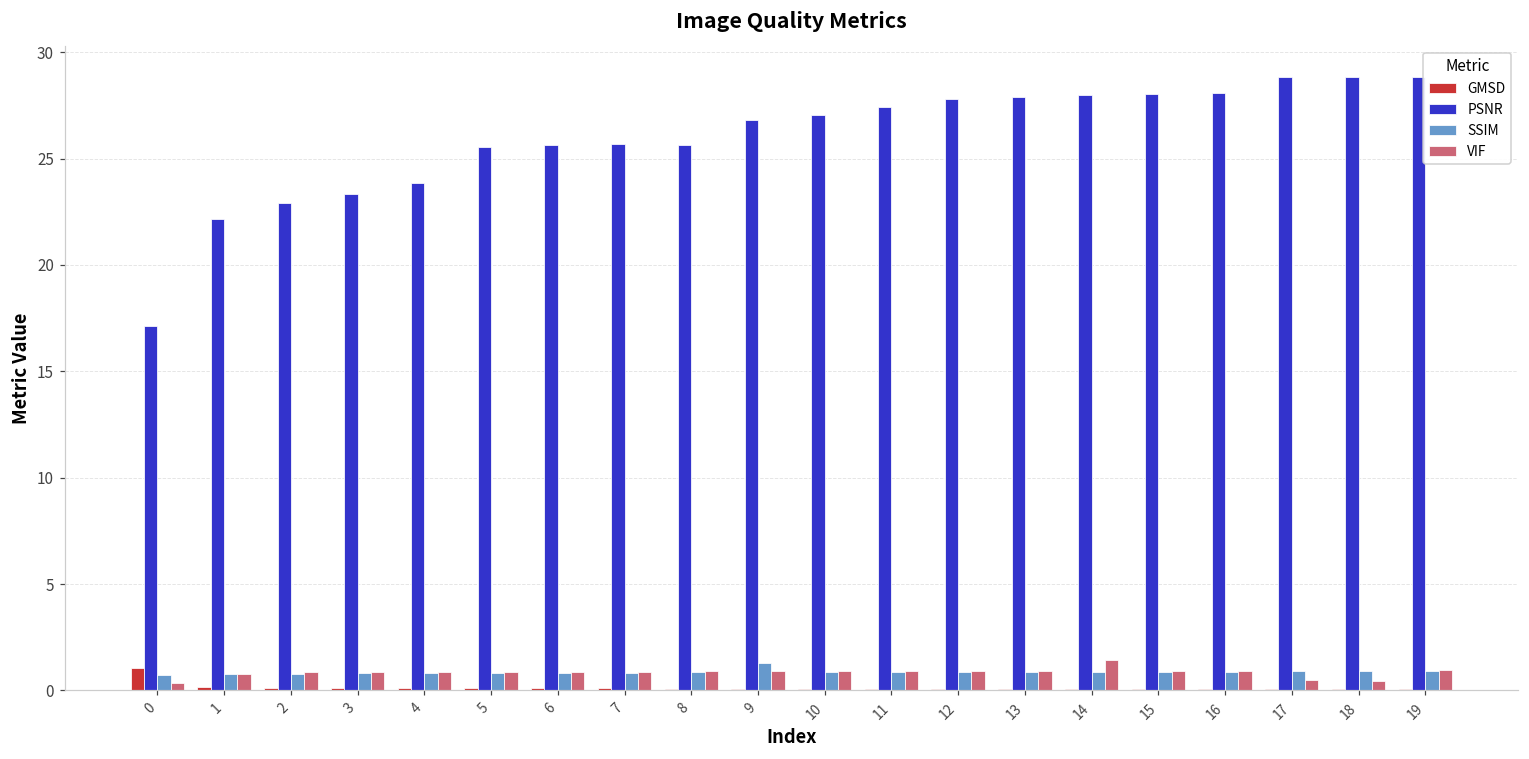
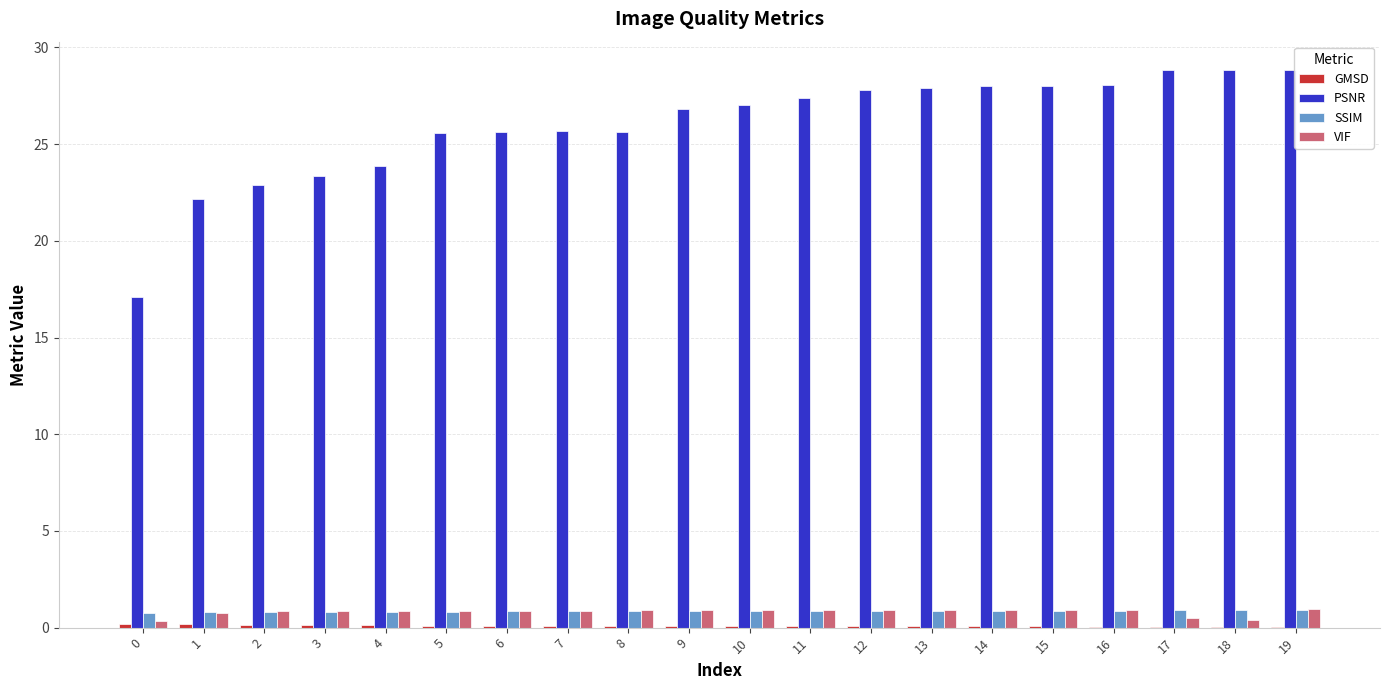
GMSD, 0: 1.1 -> 0.2
SSIM, 9: 1.3 -> 0.9
VIF, 14: 1.4 -> 0.9
